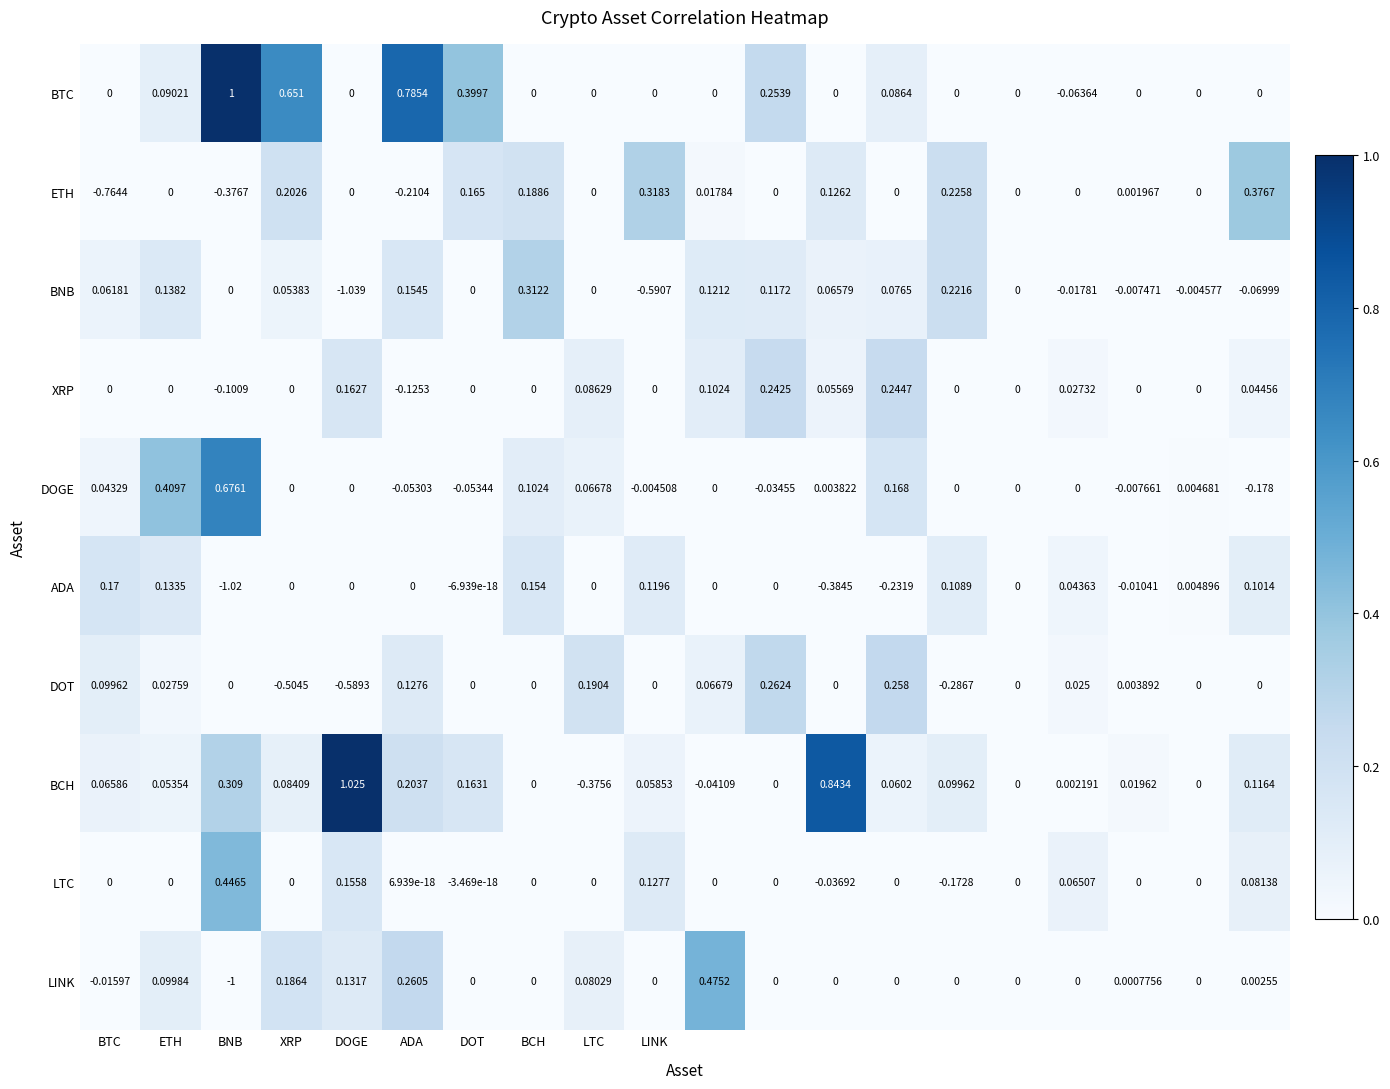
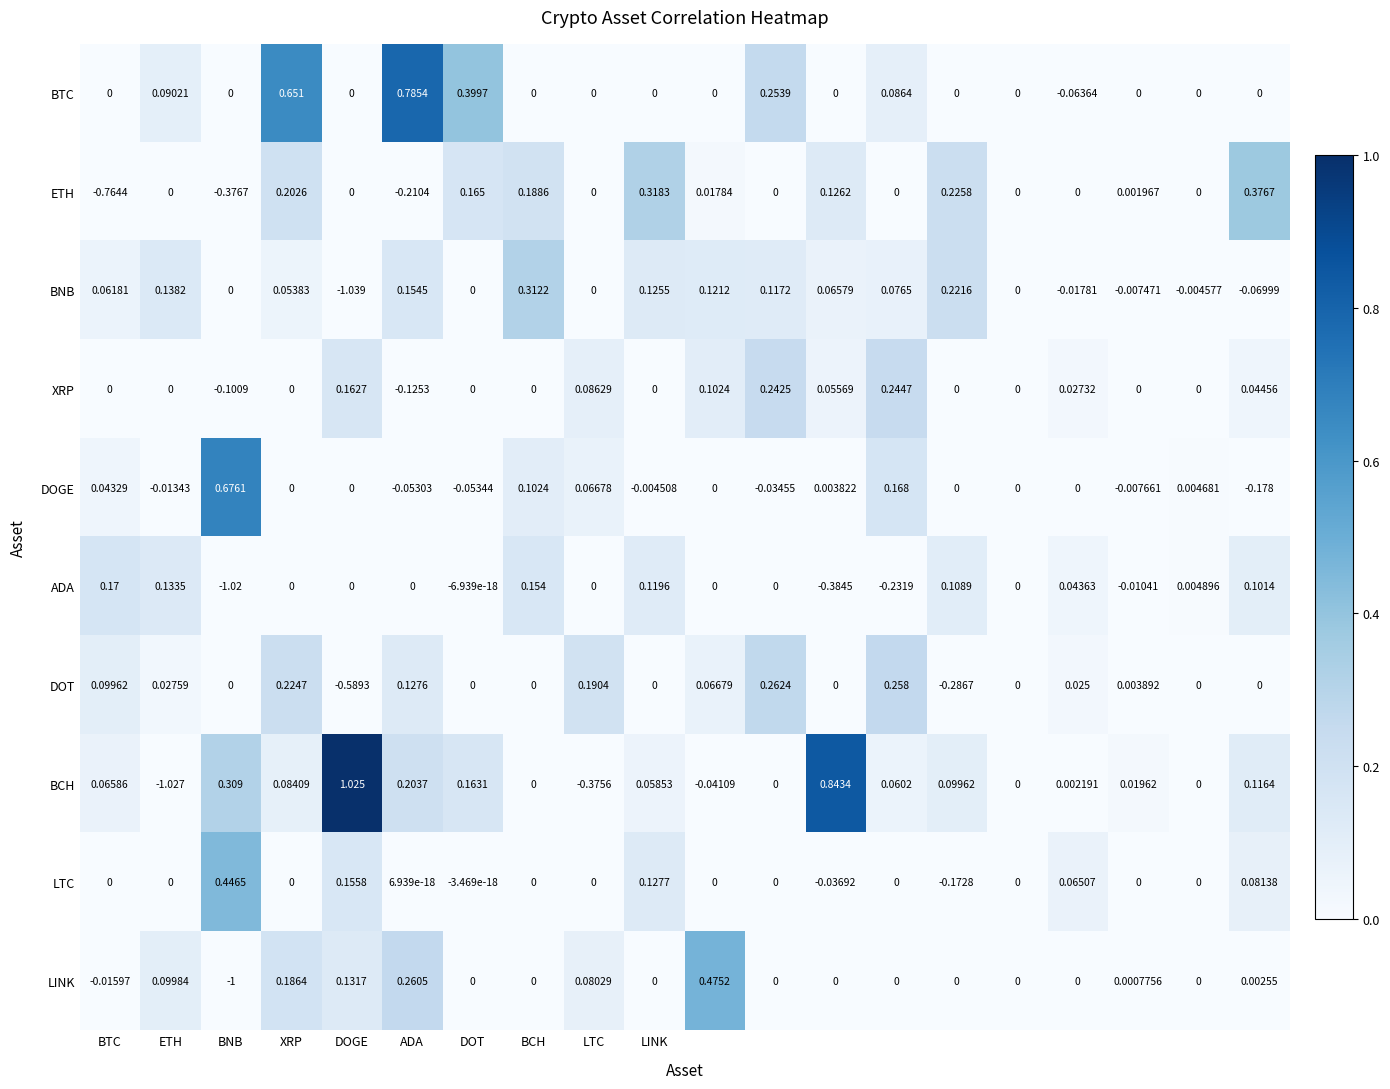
BTC, BNB: 1 -> 0
BNB, LINK: -0.5907 -> 0.1255
DOGE, ETH: 0.4097 -> -0.01343
DOT, XRP: -0.5045 -> 0.2247
BCH, ETH: 0.05354 -> -1.027
